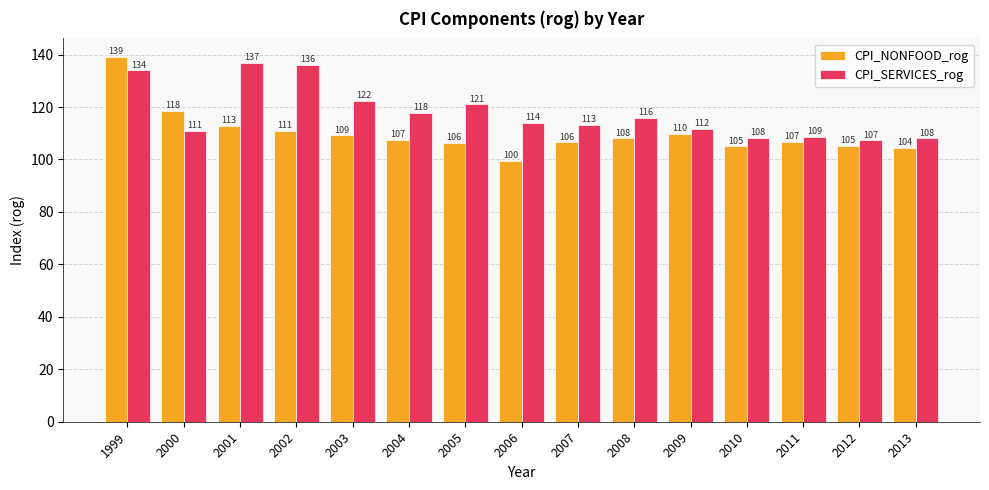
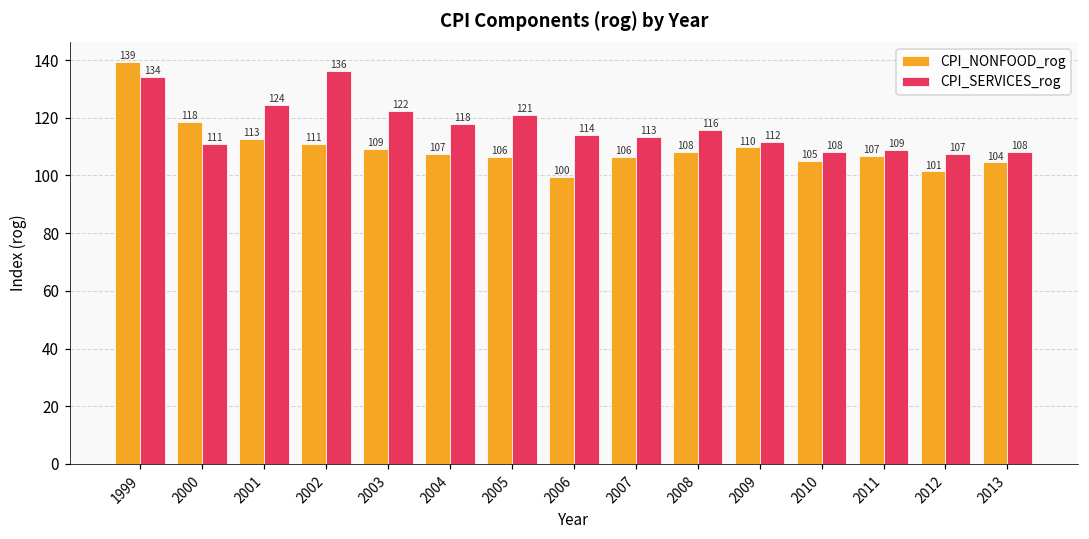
CPI_SERVICES_rog, 2001: 137 -> 124
CPI_NONFOOD_rog, 2012: 105 -> 101
